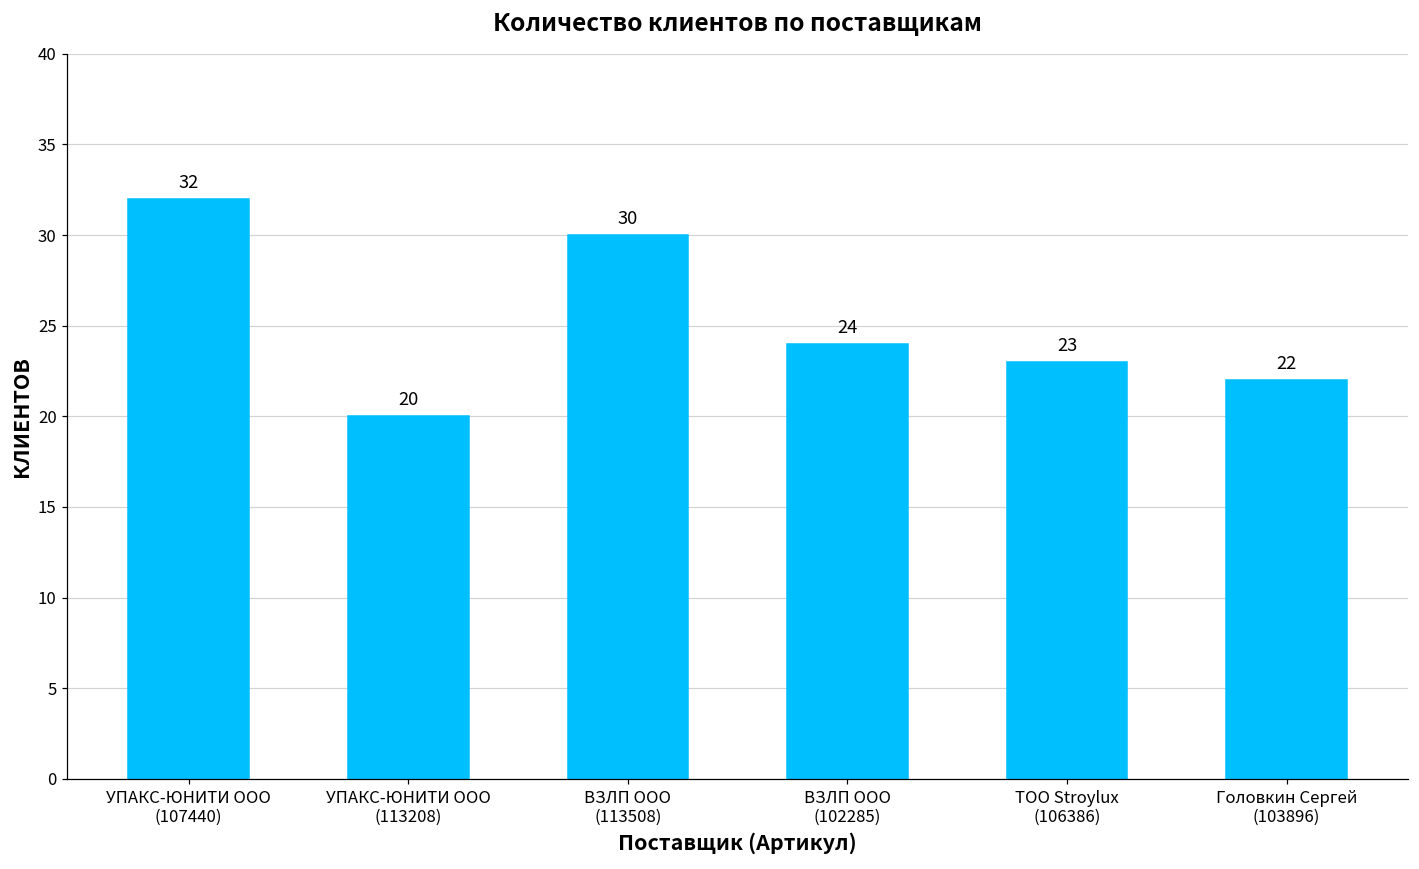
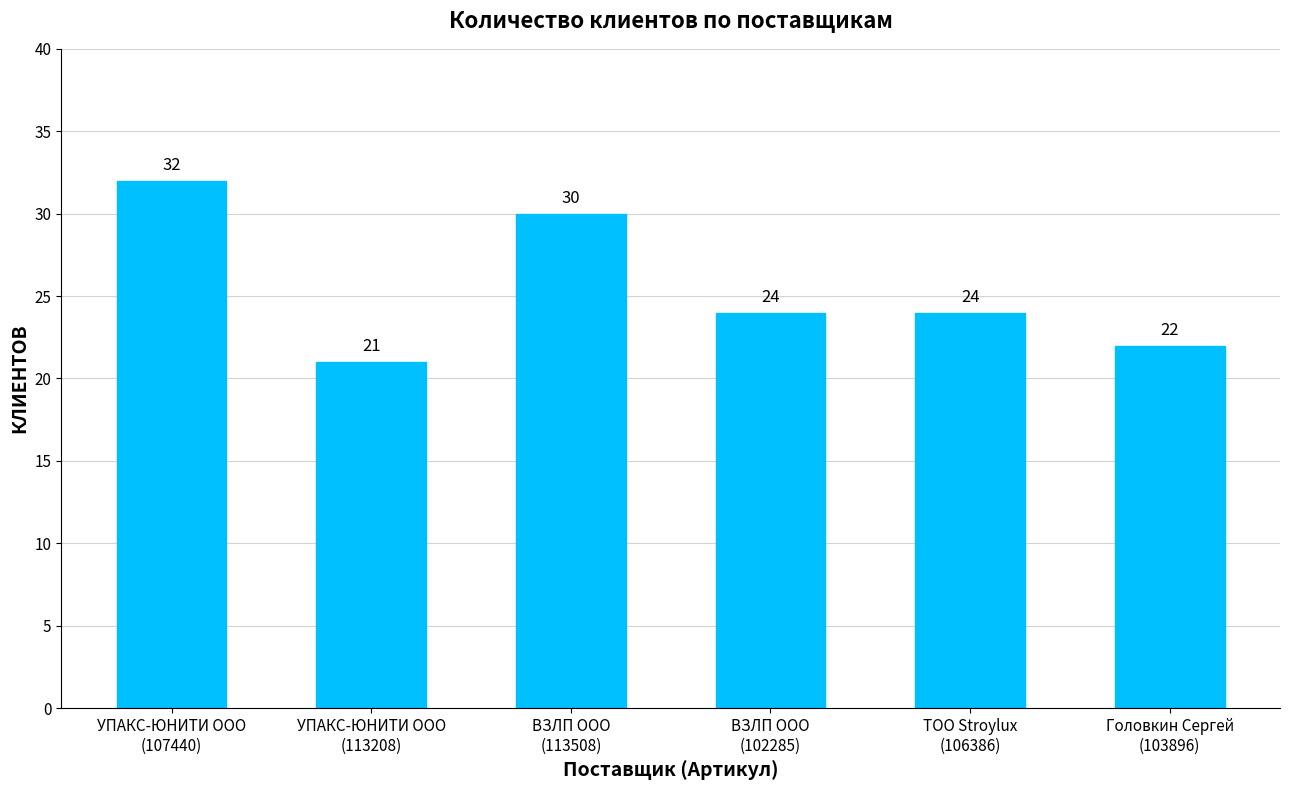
УПАКС-ЮНИТИ ООО (113208): 20 -> 21
ТОО Stroylux (106386): 23 -> 24
